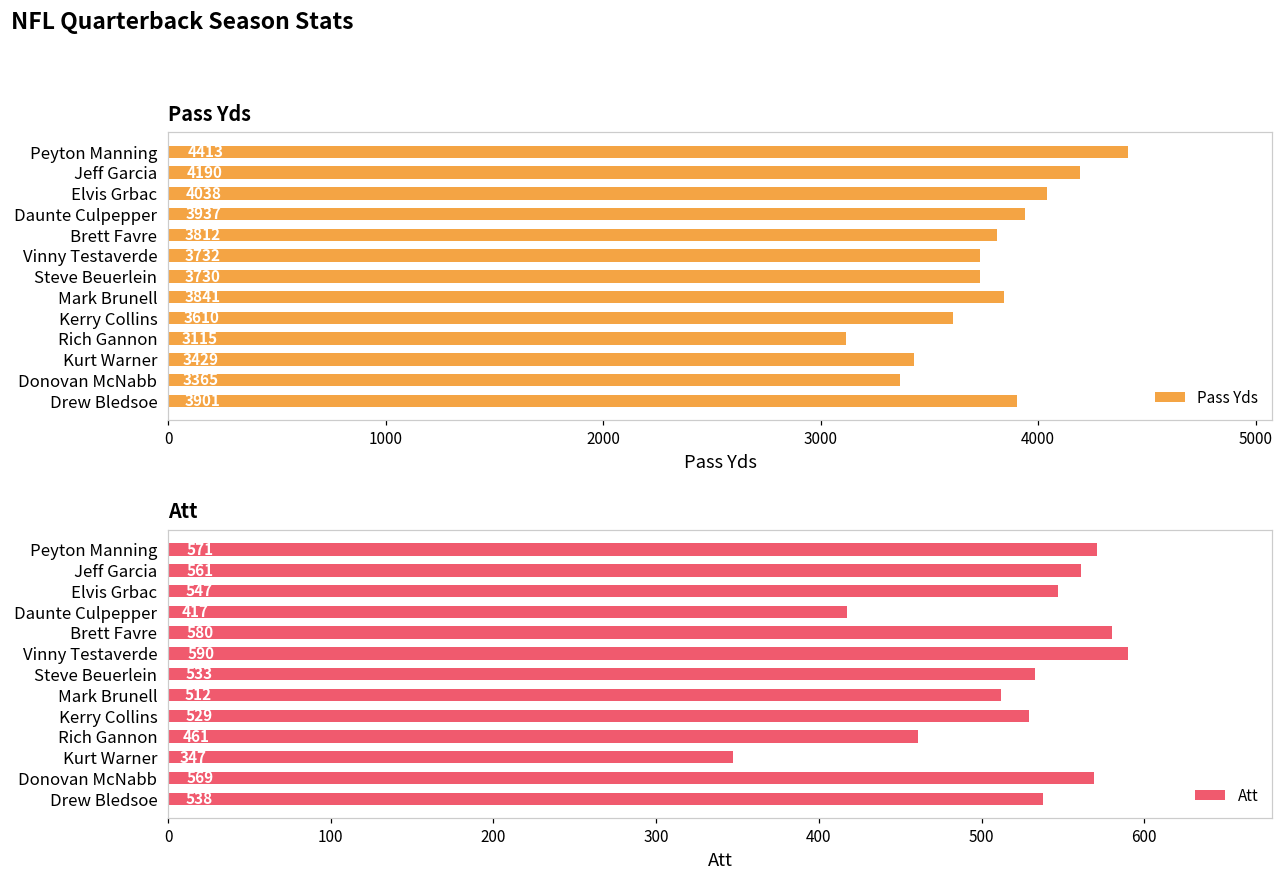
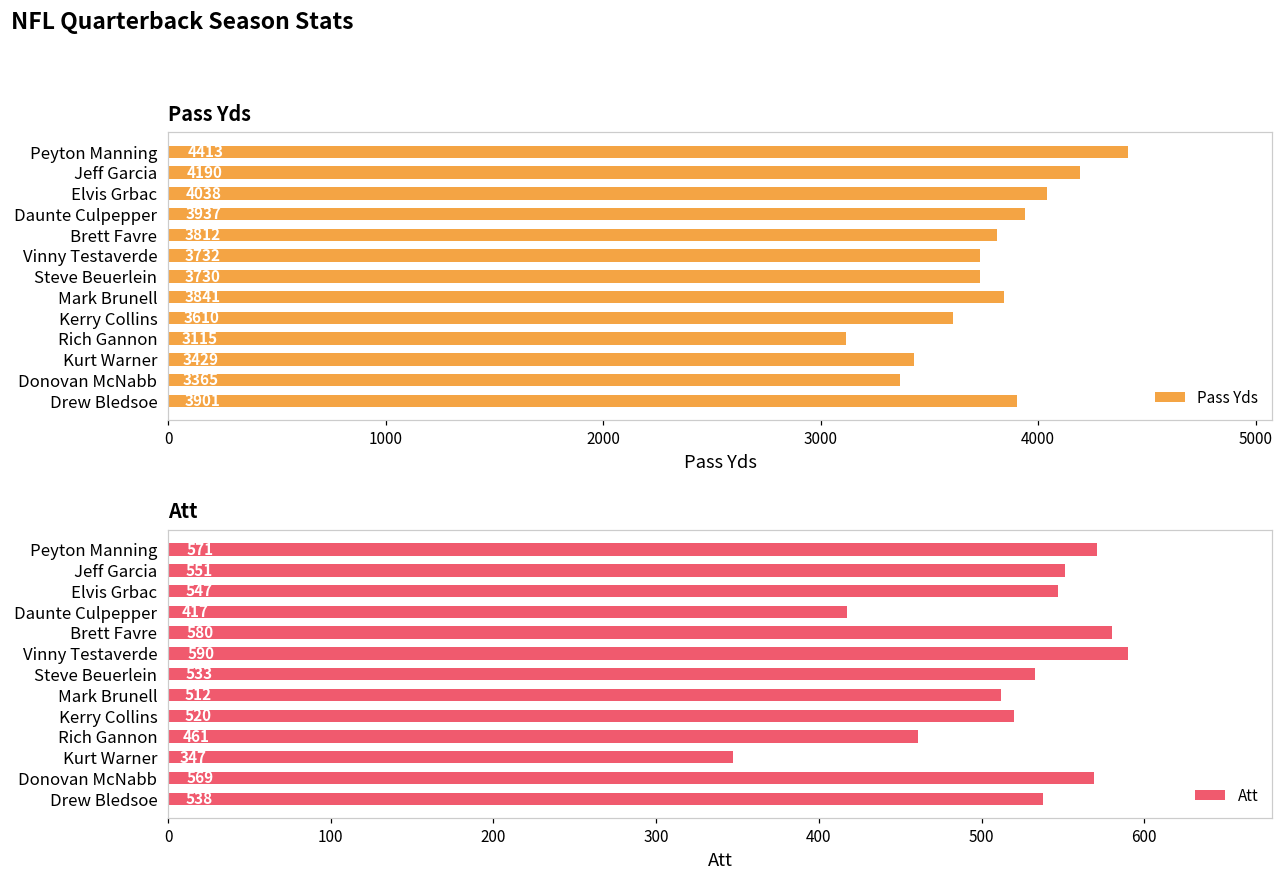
Att, Jeff Garcia: 561 -> 551
Att, Kerry Collins: 529 -> 520
